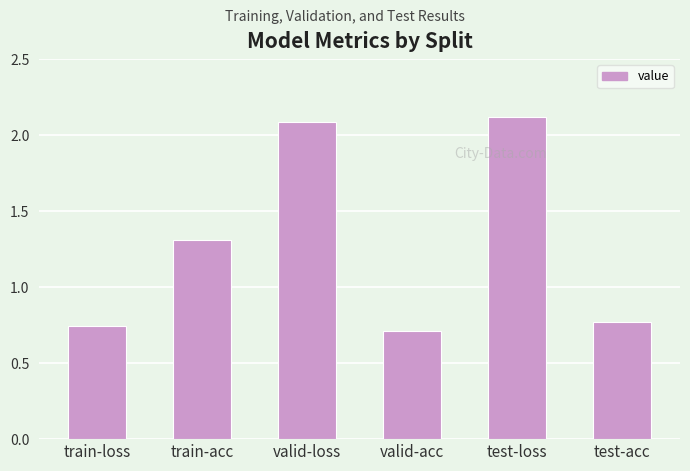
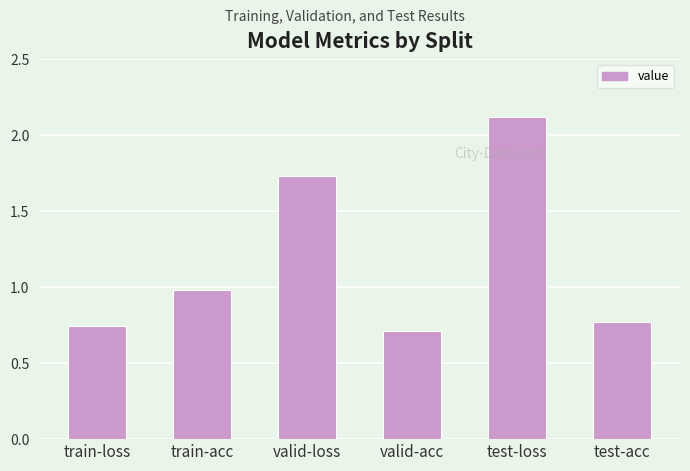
train-acc: 1.31 -> 0.98
valid-loss: 2.08 -> 1.73
